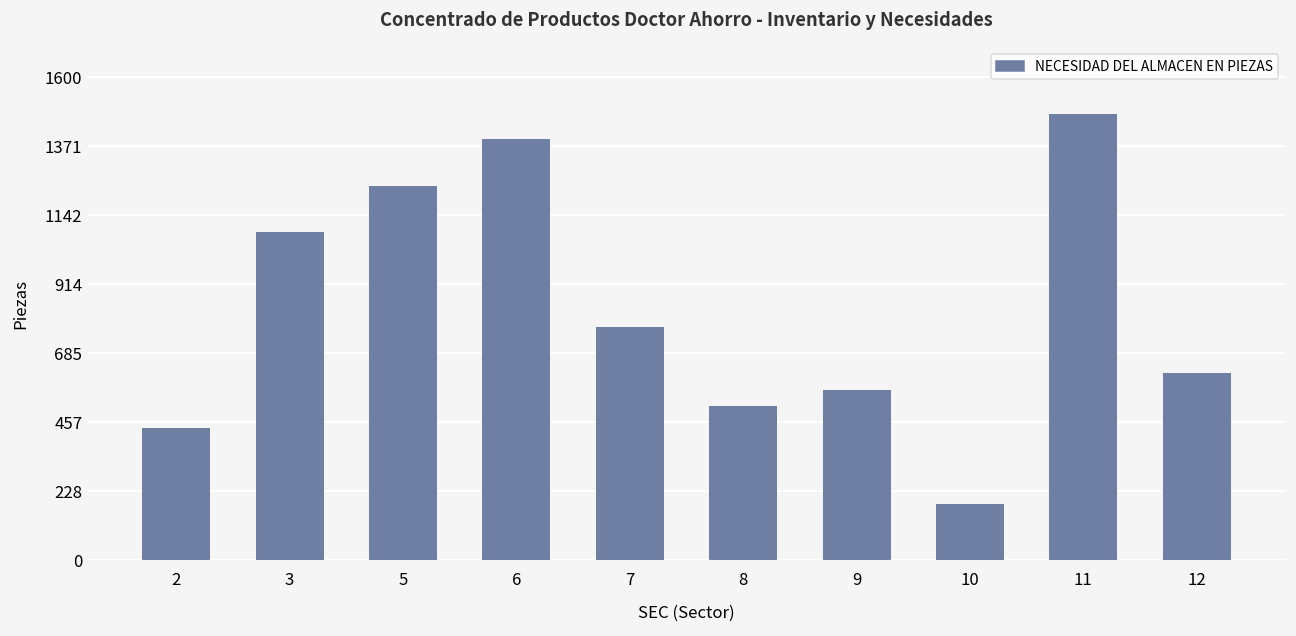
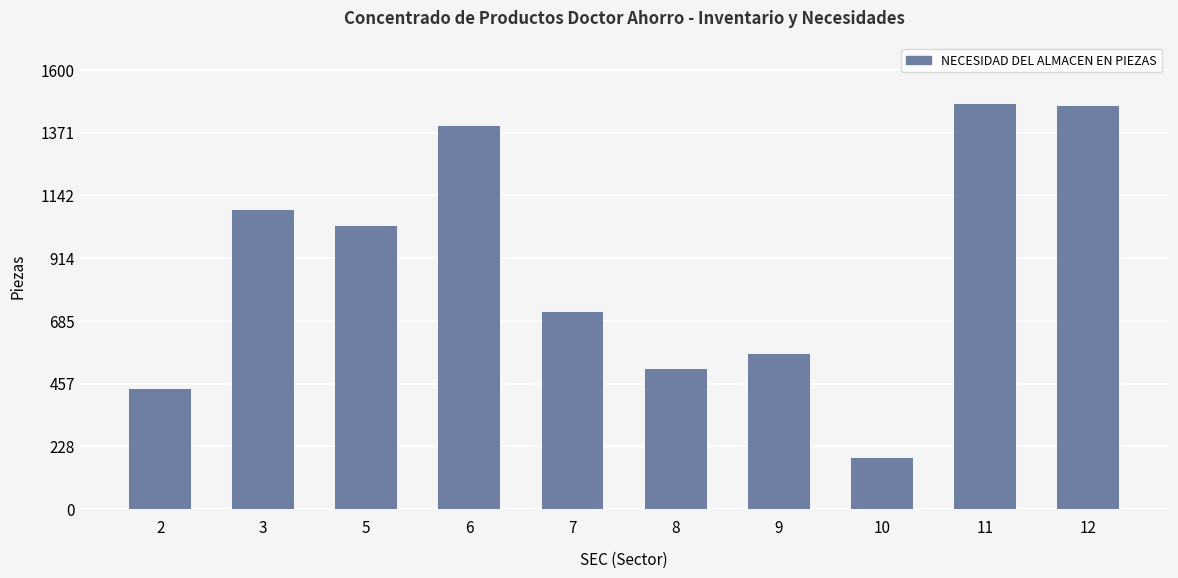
5: 1240 -> 1030
7: 770 -> 720
12: 620 -> 1470
